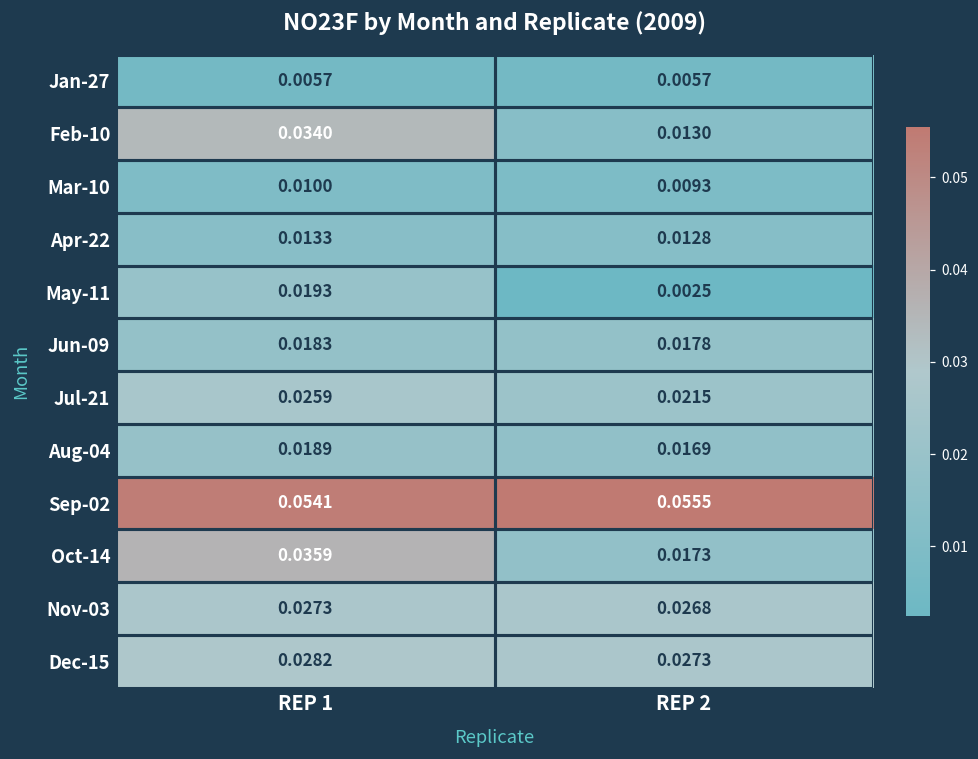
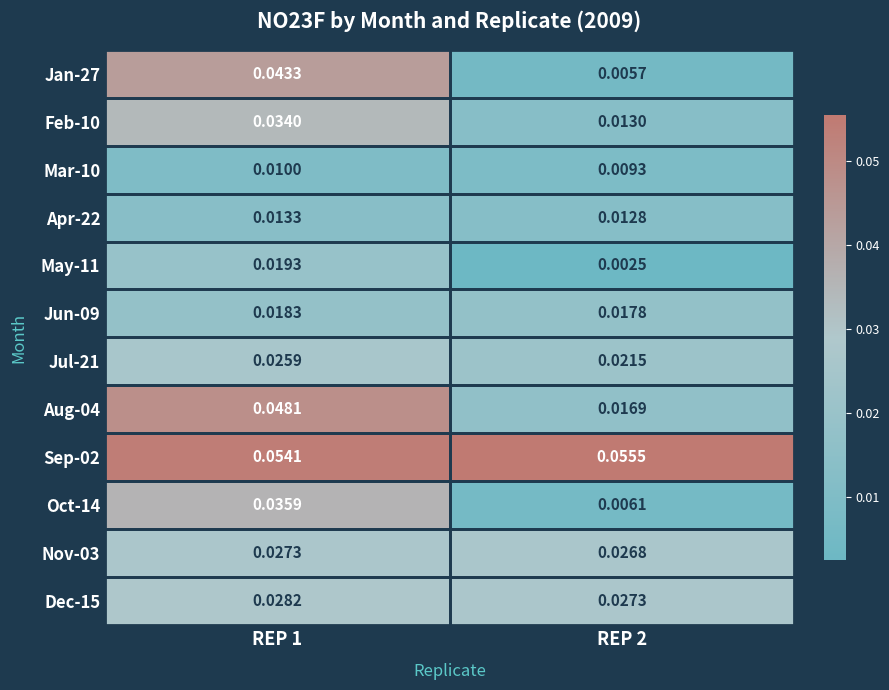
Jan-27, REP 1: 0.0057 -> 0.0433
Aug-04, REP 1: 0.0189 -> 0.0481
Oct-14, REP 2: 0.0173 -> 0.0061
